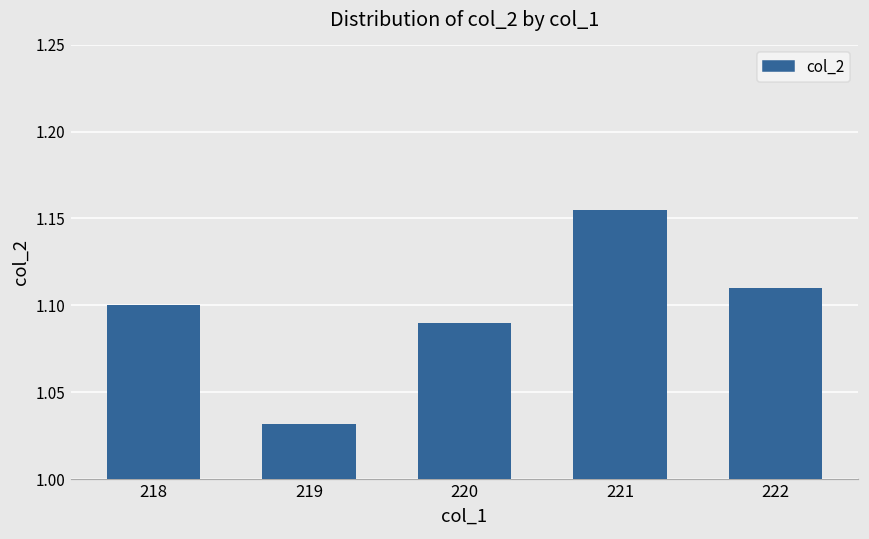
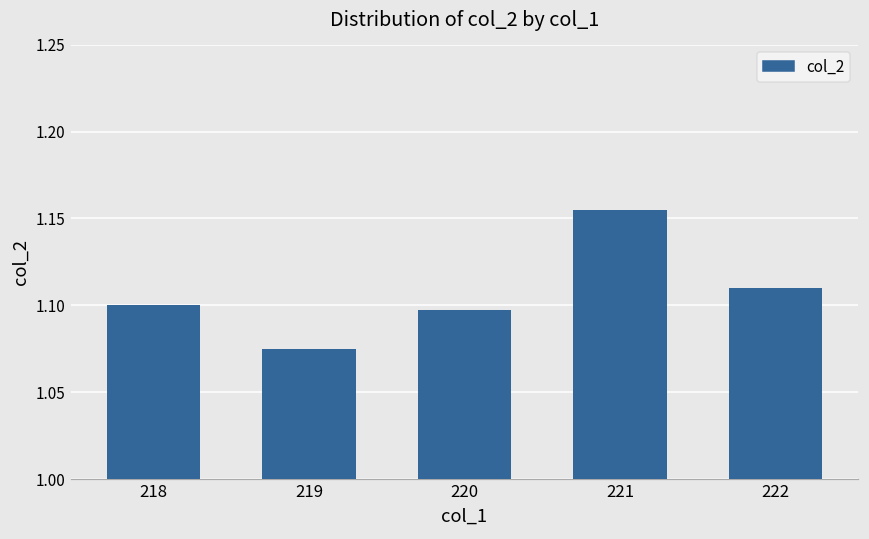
219: 1.032 -> 1.075
220: 1.090 -> 1.098
